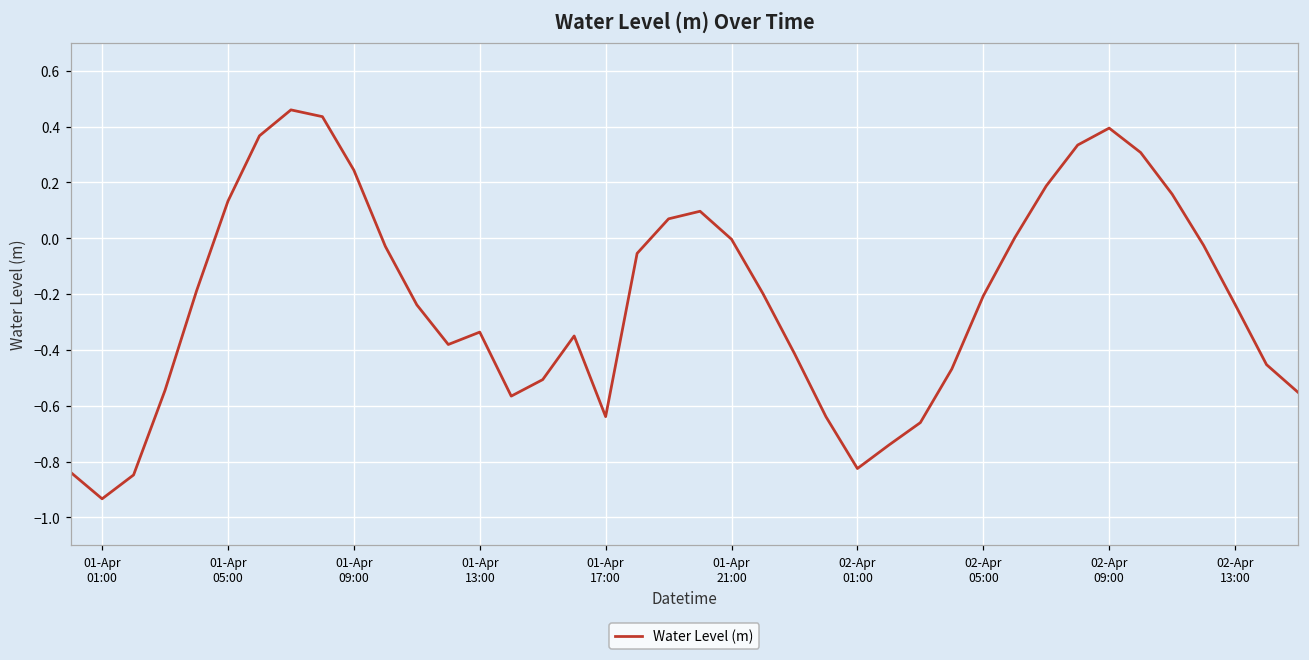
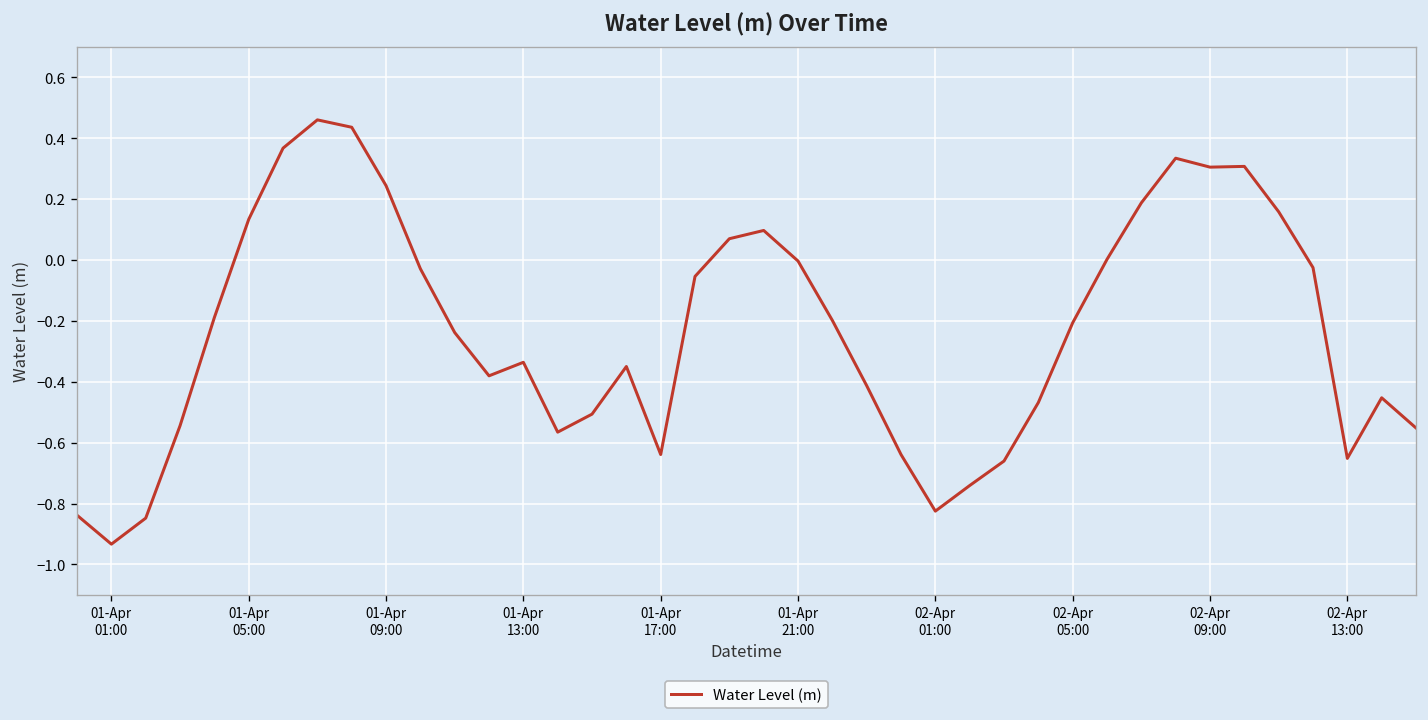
02-Apr 09:00: 0.39 -> 0.30
02-Apr 13:00: -0.24 -> -0.65
